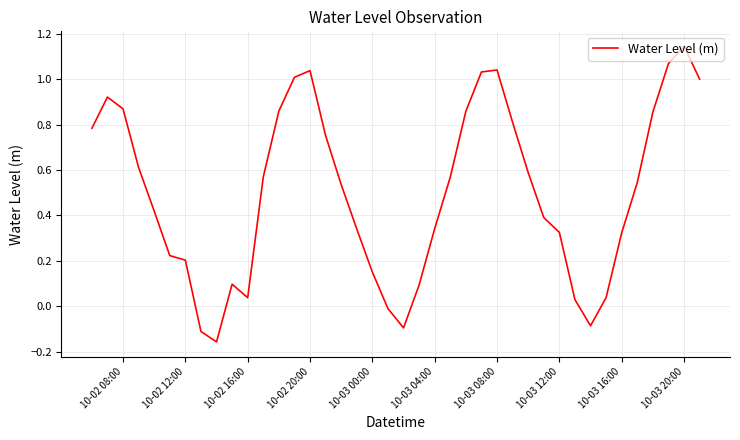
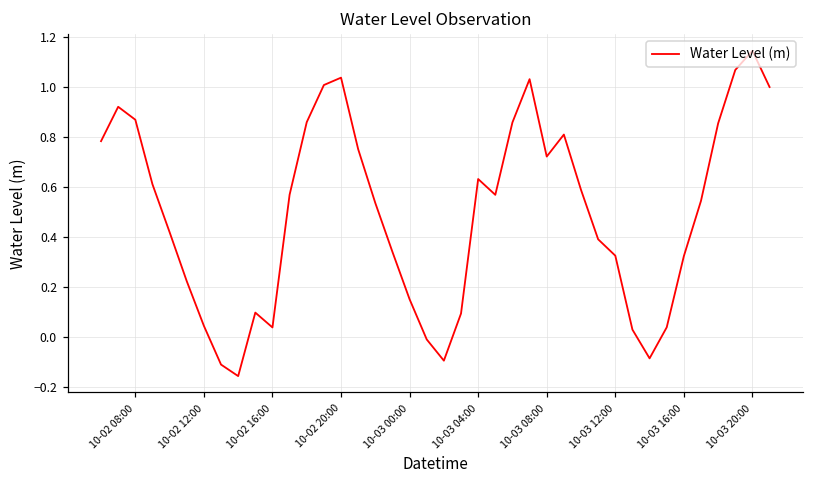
10-02 12:00: 0.20 -> 0.04
10-03 04:00: 0.34 -> 0.63
10-03 08:00: 1.04 -> 0.72
